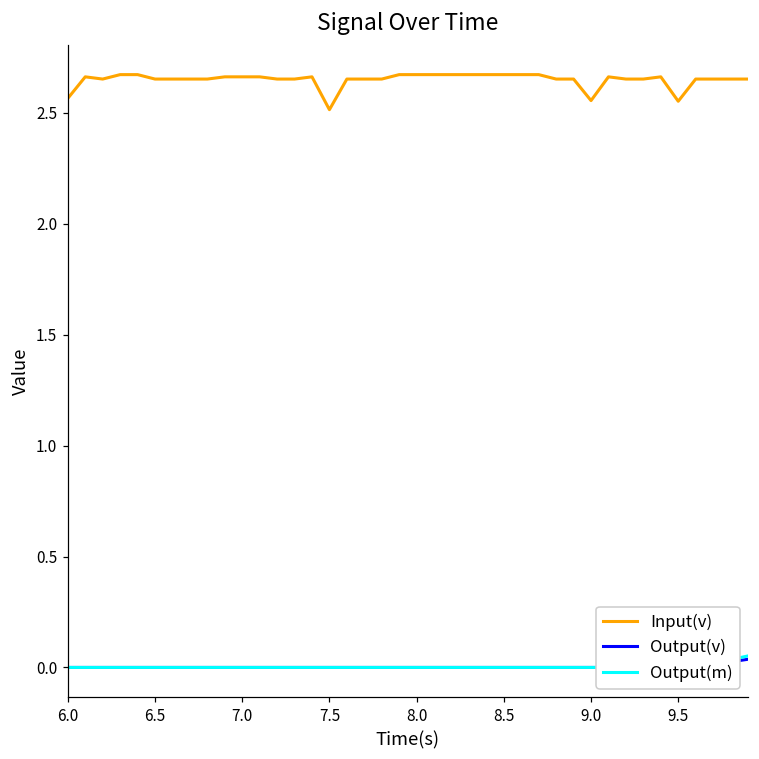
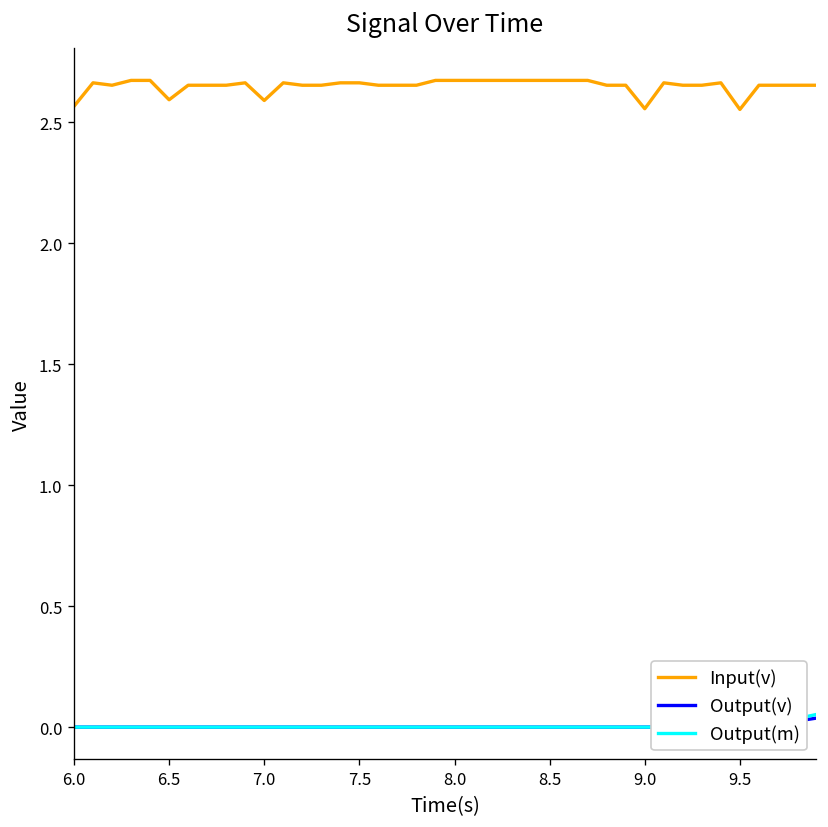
Input(v), 6.5: 2.65 -> 2.59
Input(v), 7.0: 2.66 -> 2.59
Input(v), 7.5: 2.51 -> 2.66
